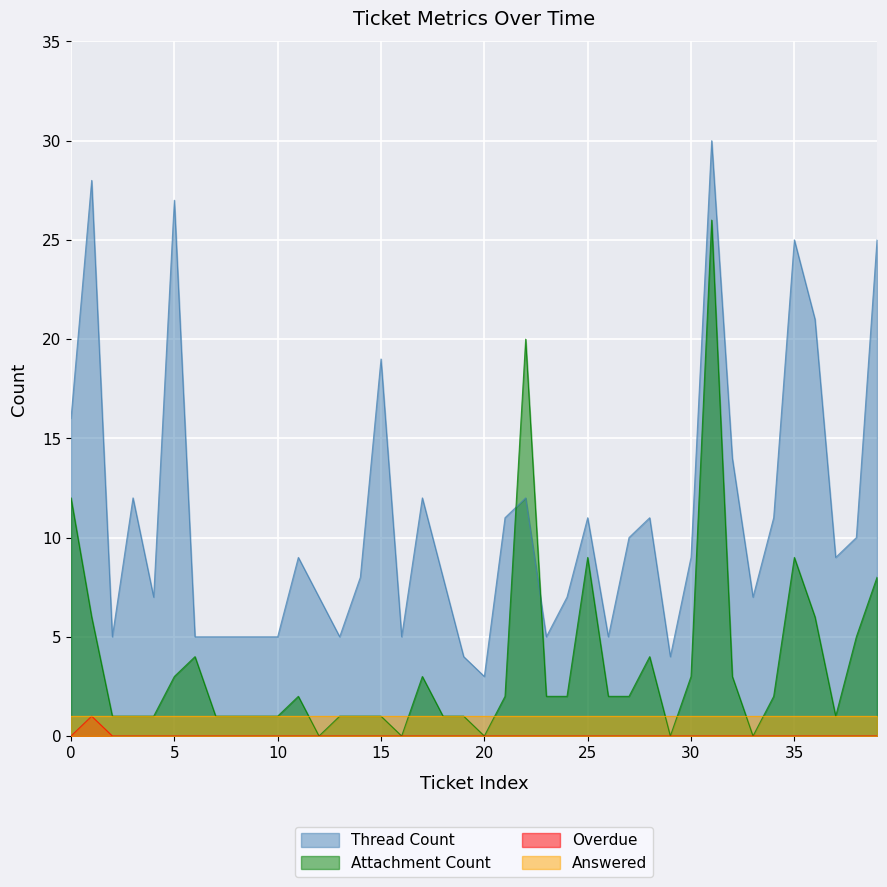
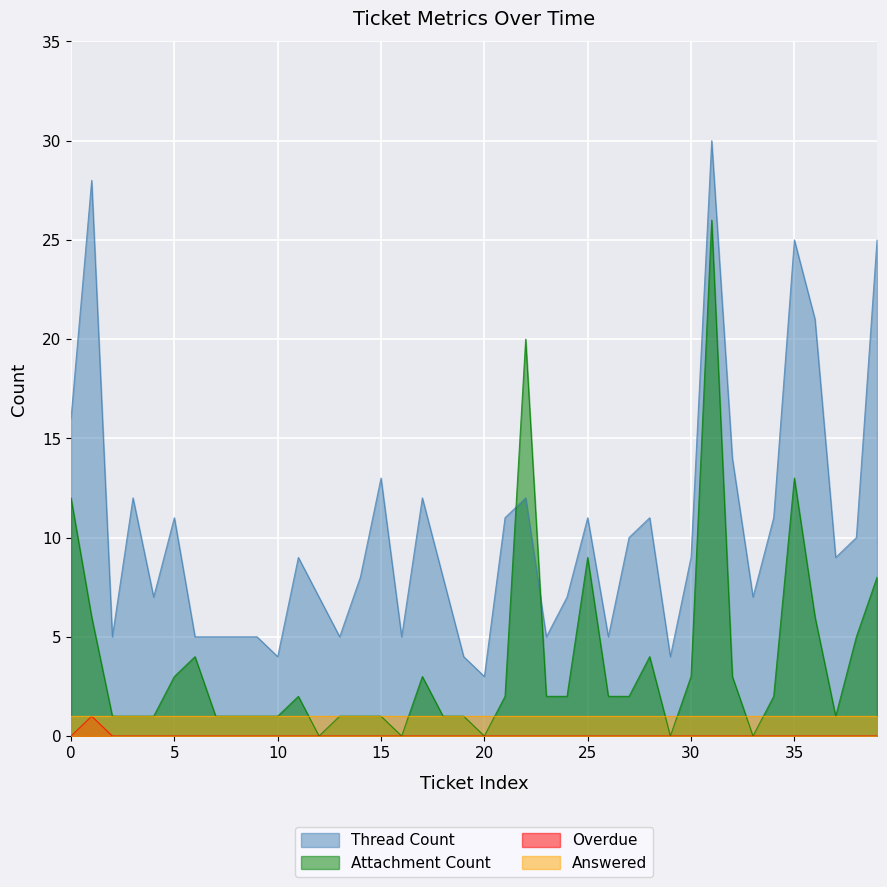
Thread Count, 5: 27 -> 11
Thread Count, 10: 5 -> 4
Thread Count, 15: 19 -> 13
Attachment Count, 35: 9 -> 13
